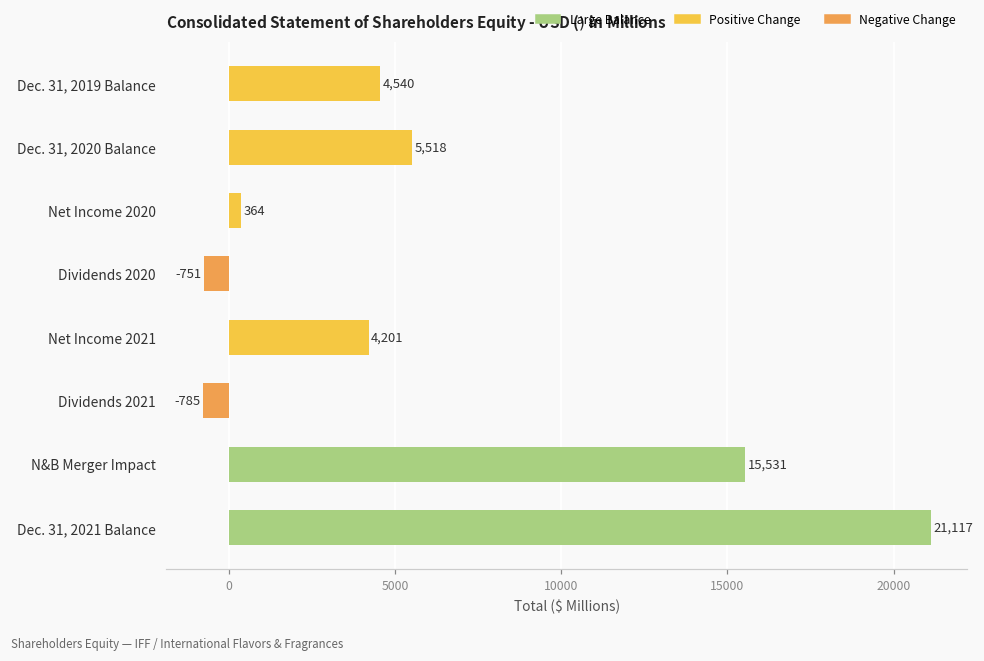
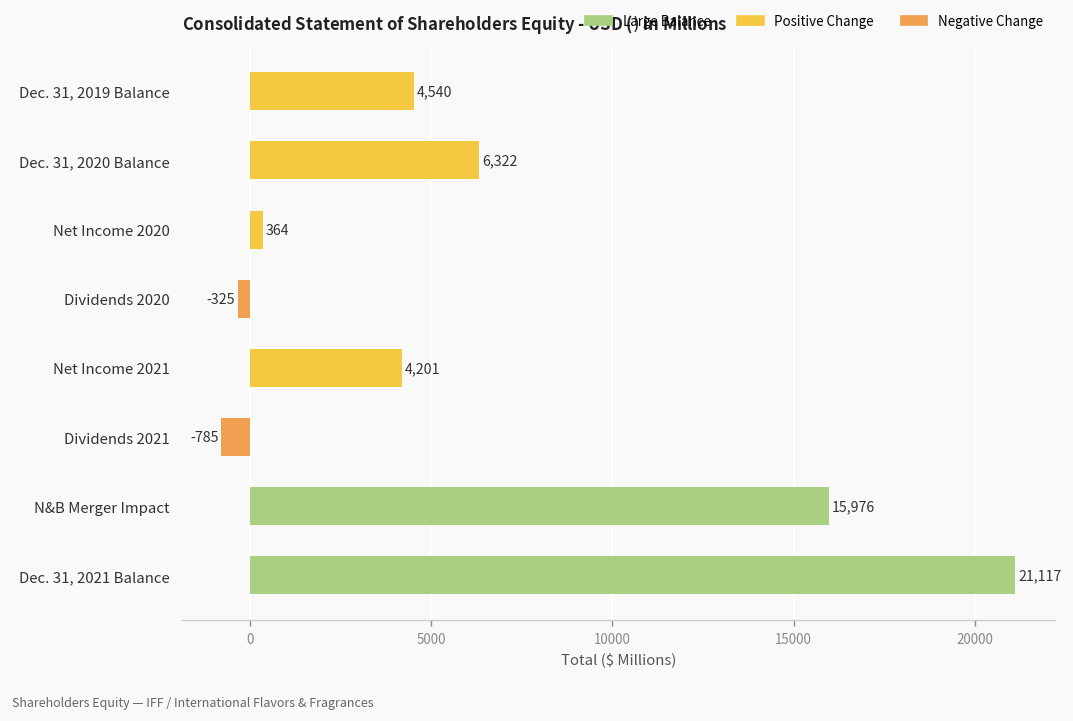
Dec. 31, 2020 Balance: 5,518 -> 6,322
Dividends 2020: -751 -> -325
N&B Merger Impact: 15,531 -> 15,976
